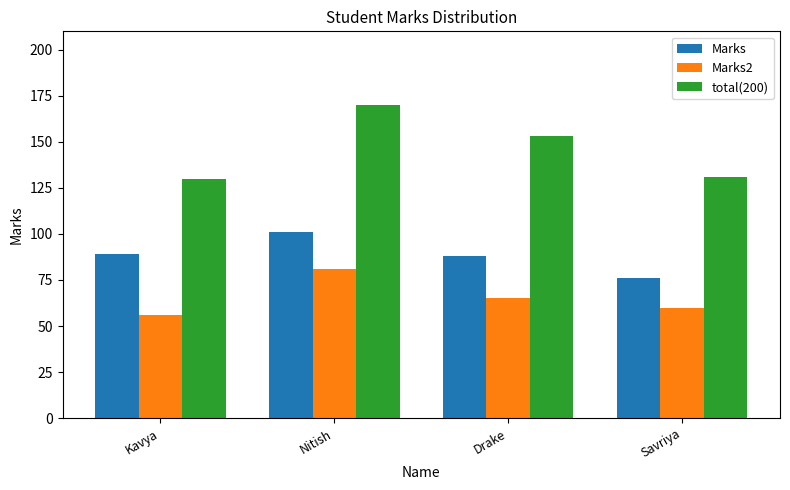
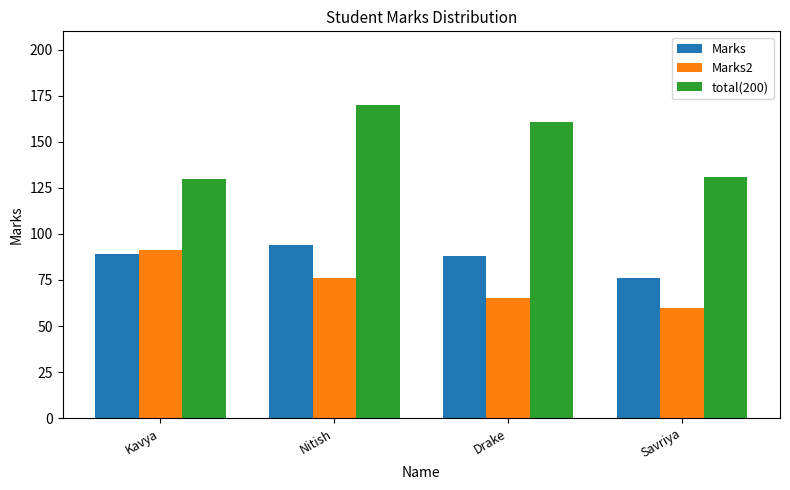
Marks2, Kavya: 56 -> 91
Marks, Nitish: 101 -> 94
Marks2, Nitish: 81 -> 76
total(200), Drake: 153 -> 161
